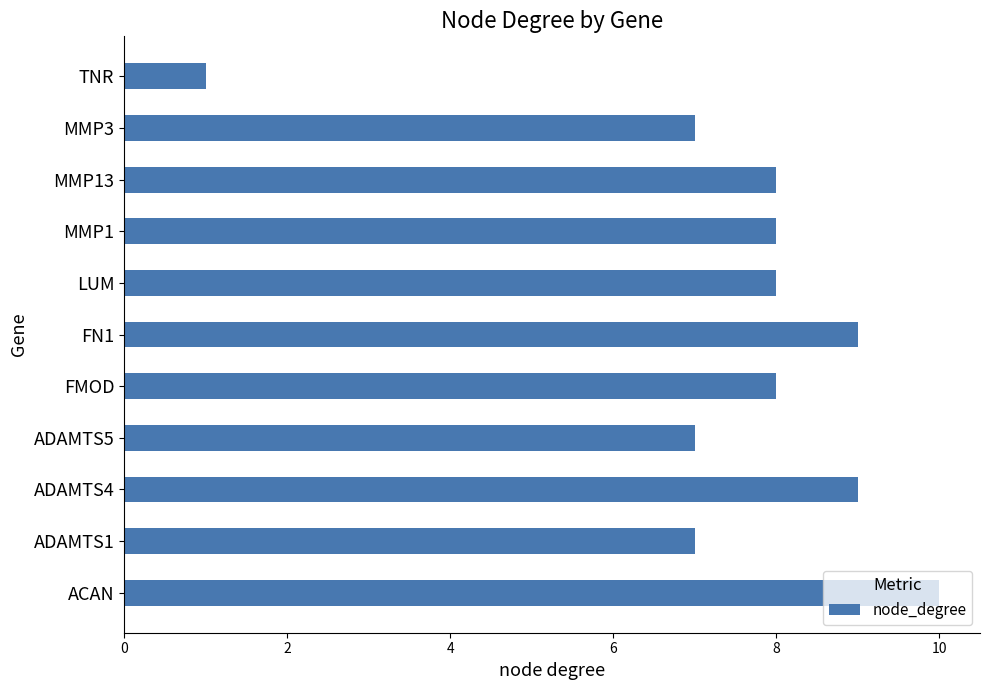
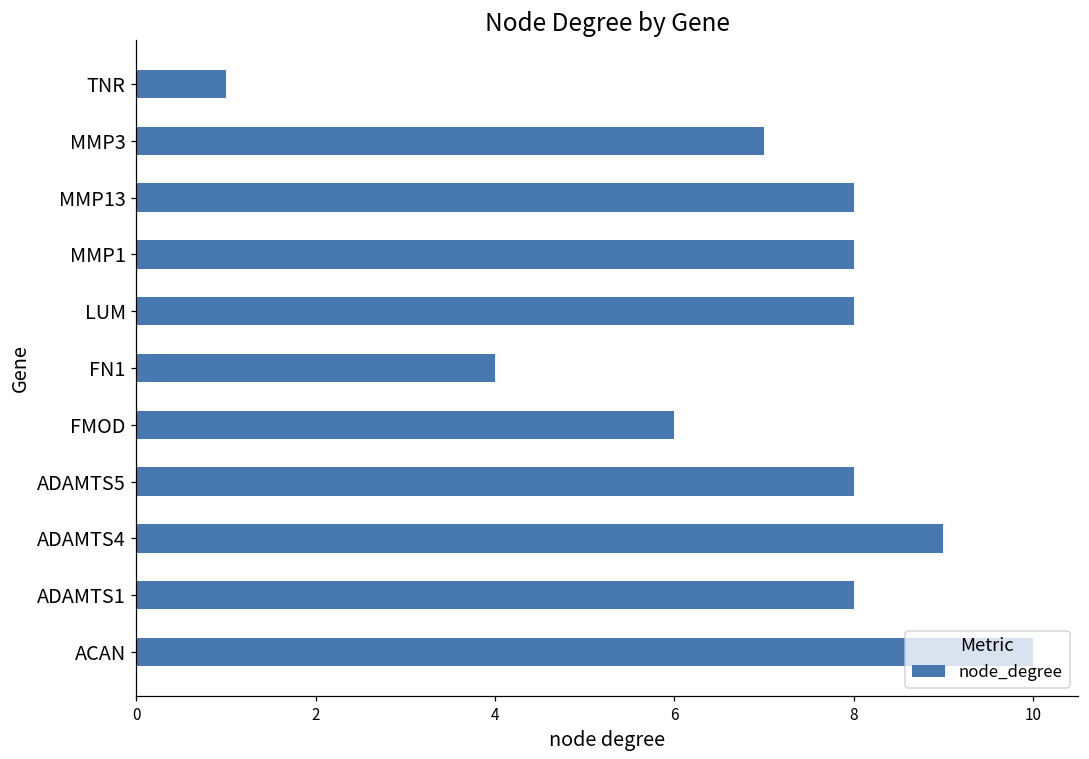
FN1: 9 -> 4
FMOD: 8 -> 6
ADAMTS5: 7 -> 8
ADAMTS1: 7 -> 8
